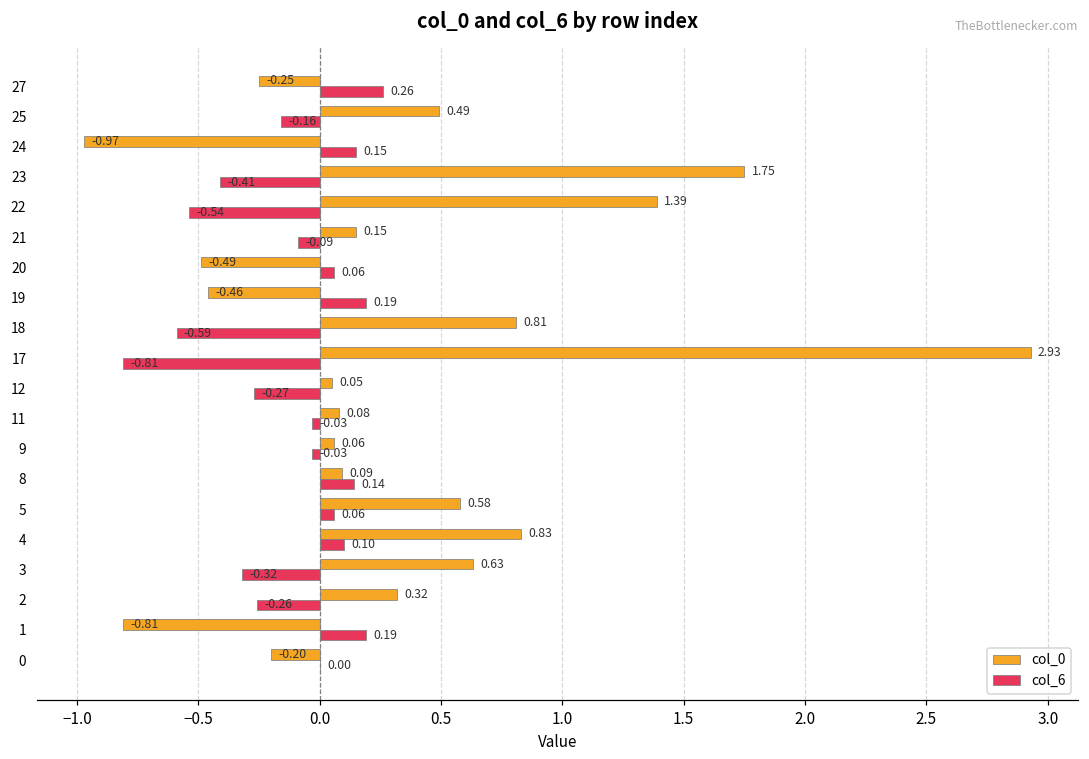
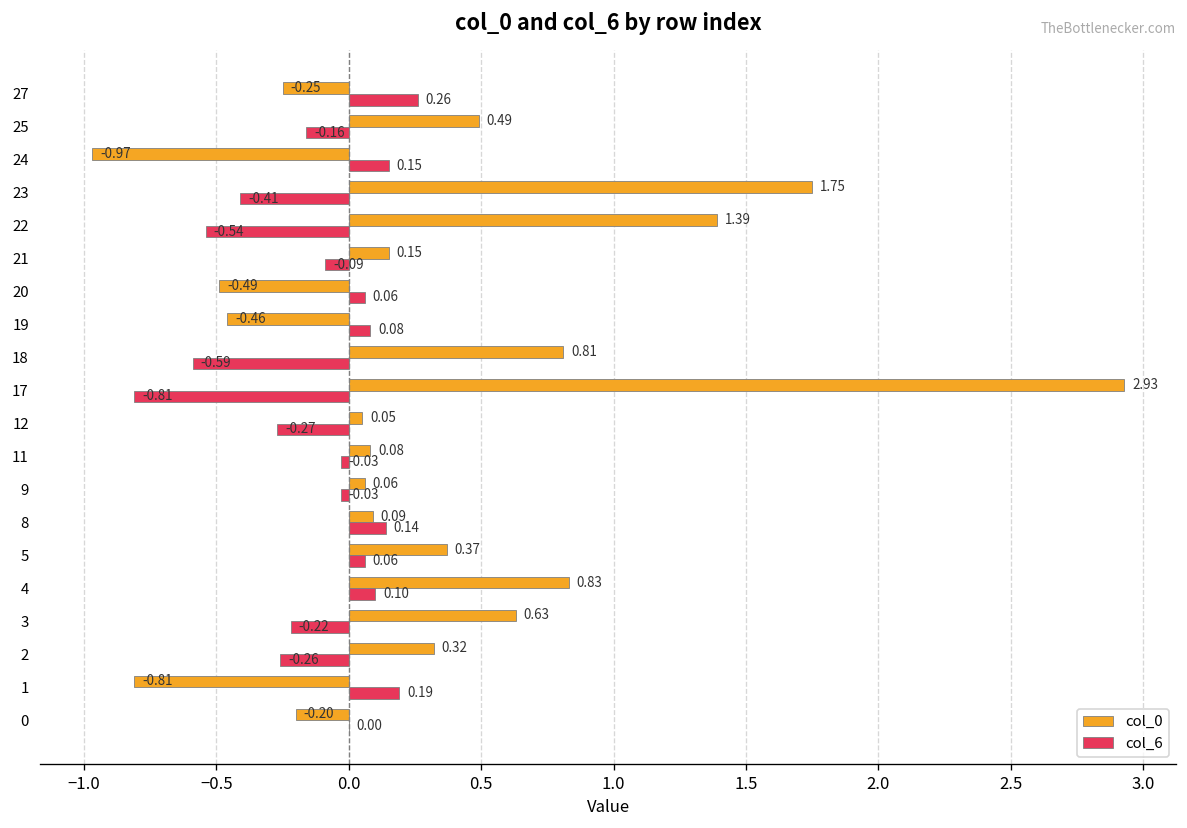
col_6, 19: 0.19 -> 0.08
col_0, 5: 0.58 -> 0.37
col_6, 3: -0.32 -> -0.22
